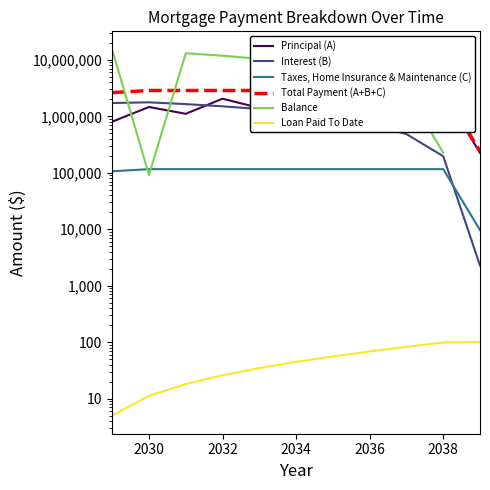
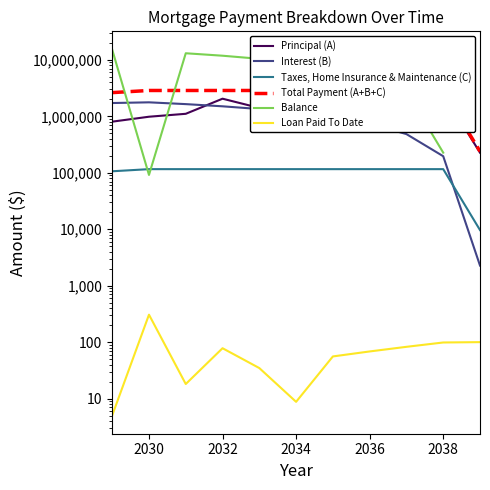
Principal (A), 2030: 1,500,000 -> 1,000,000
Loan Paid To Date, 2030: 11 -> 300
Loan Paid To Date, 2032: 30 -> 80
Loan Paid To Date, 2034: 40 -> 9
